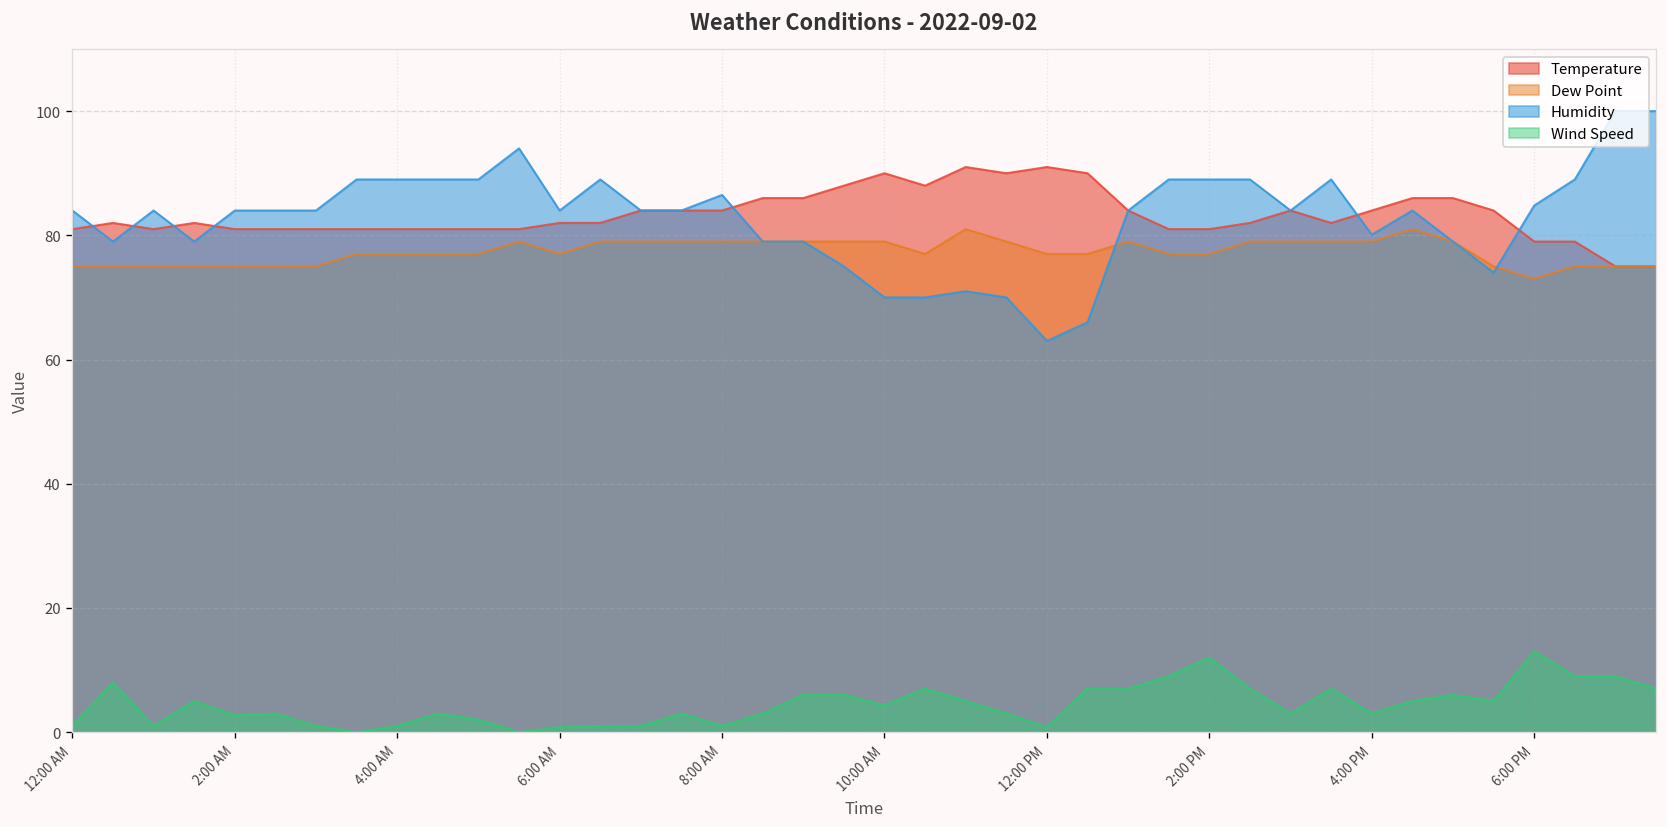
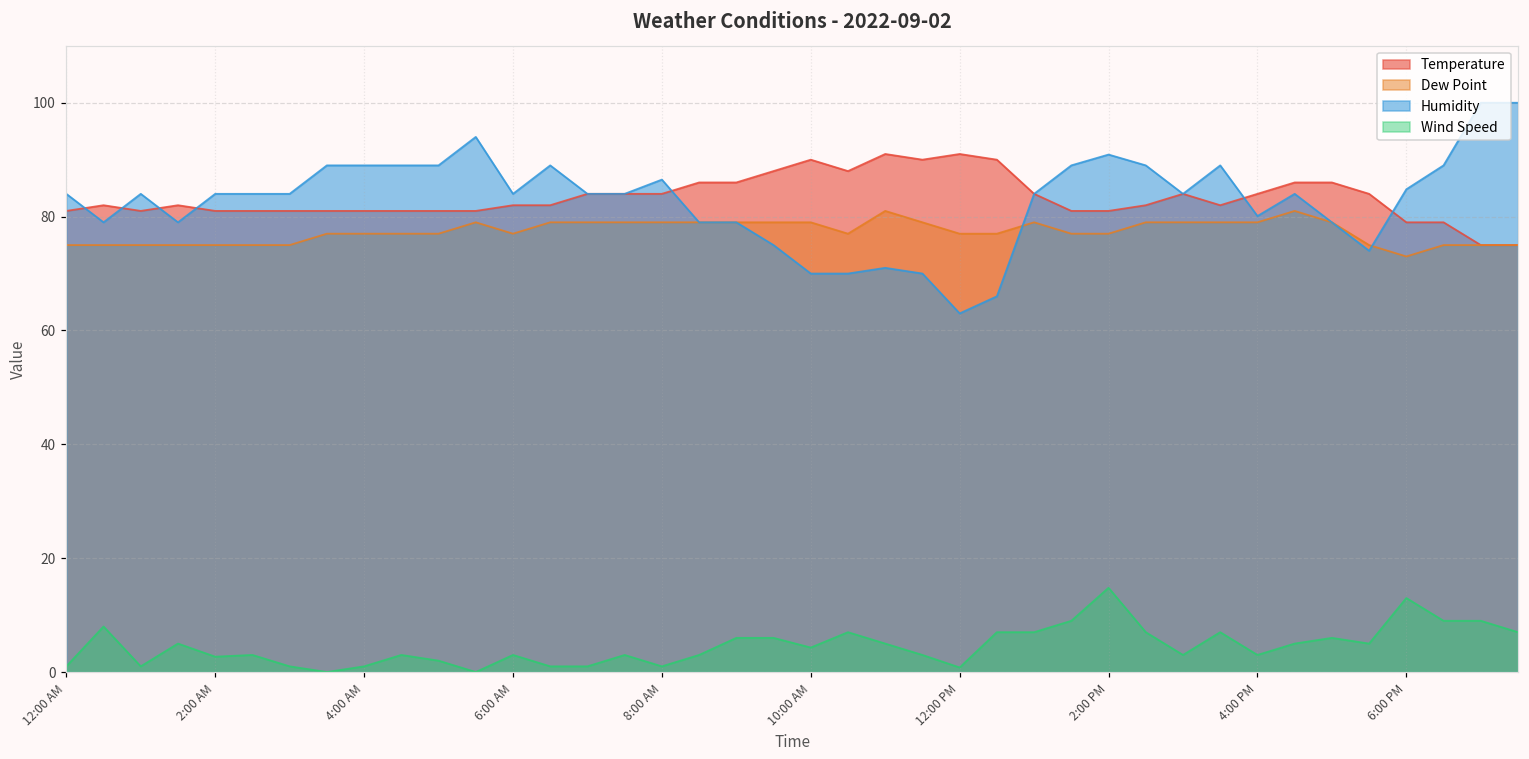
Wind Speed, 6:00 AM: 1 -> 3
Humidity, 2:00 PM: 89 -> 91
Wind Speed, 2:00 PM: 12 -> 15
